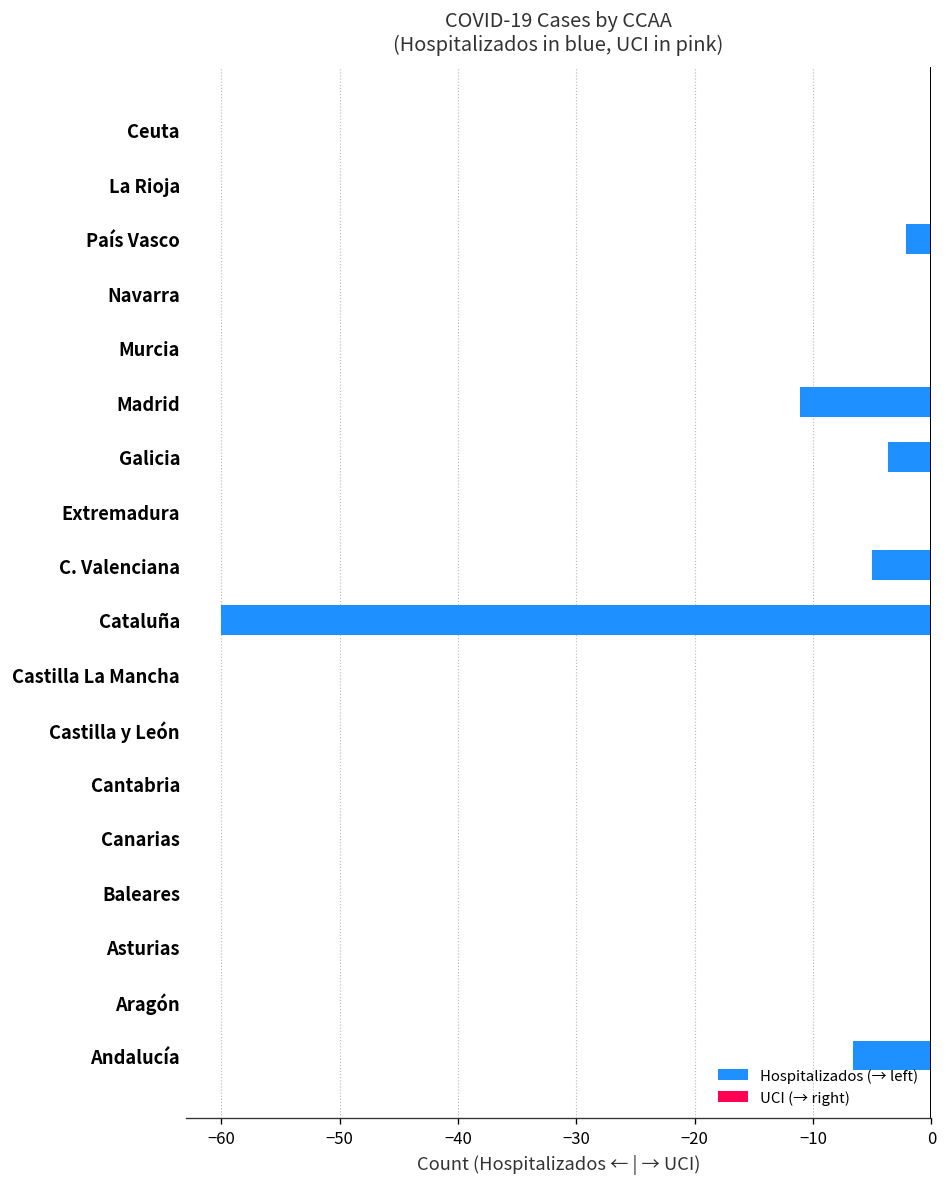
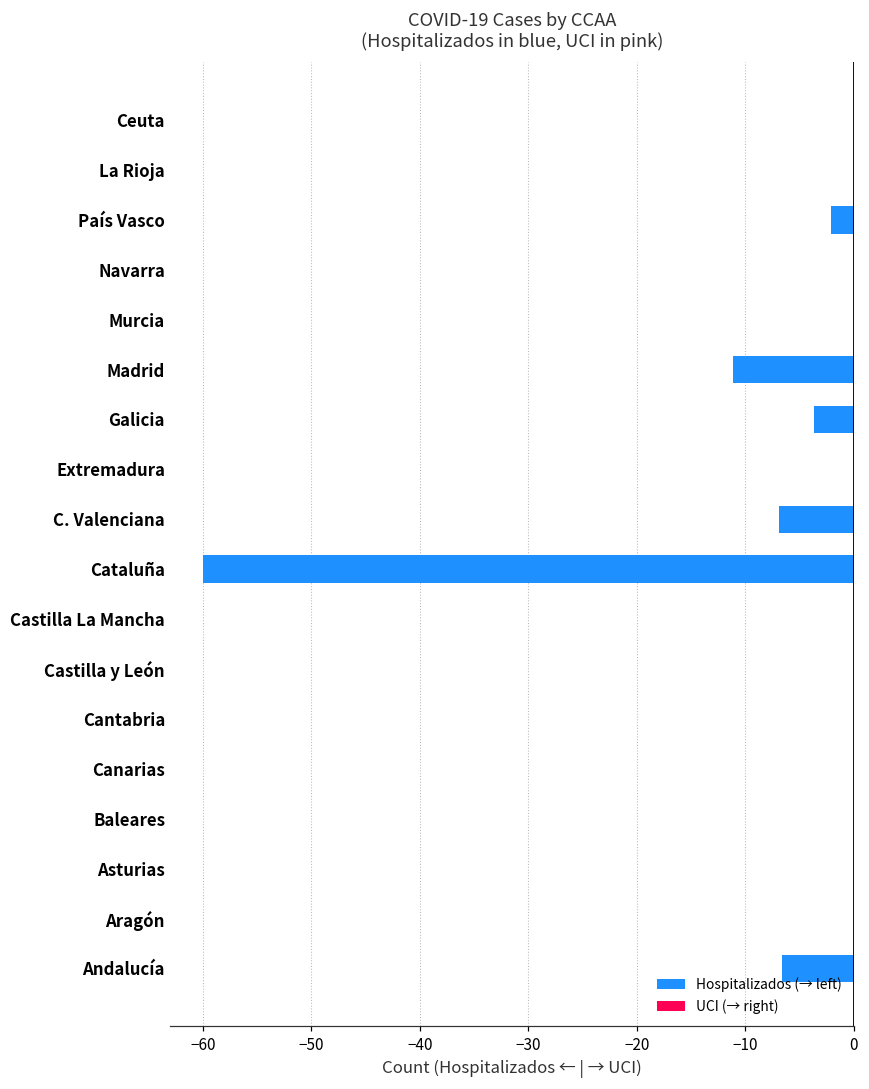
C. Valenciana: -5 -> -7
